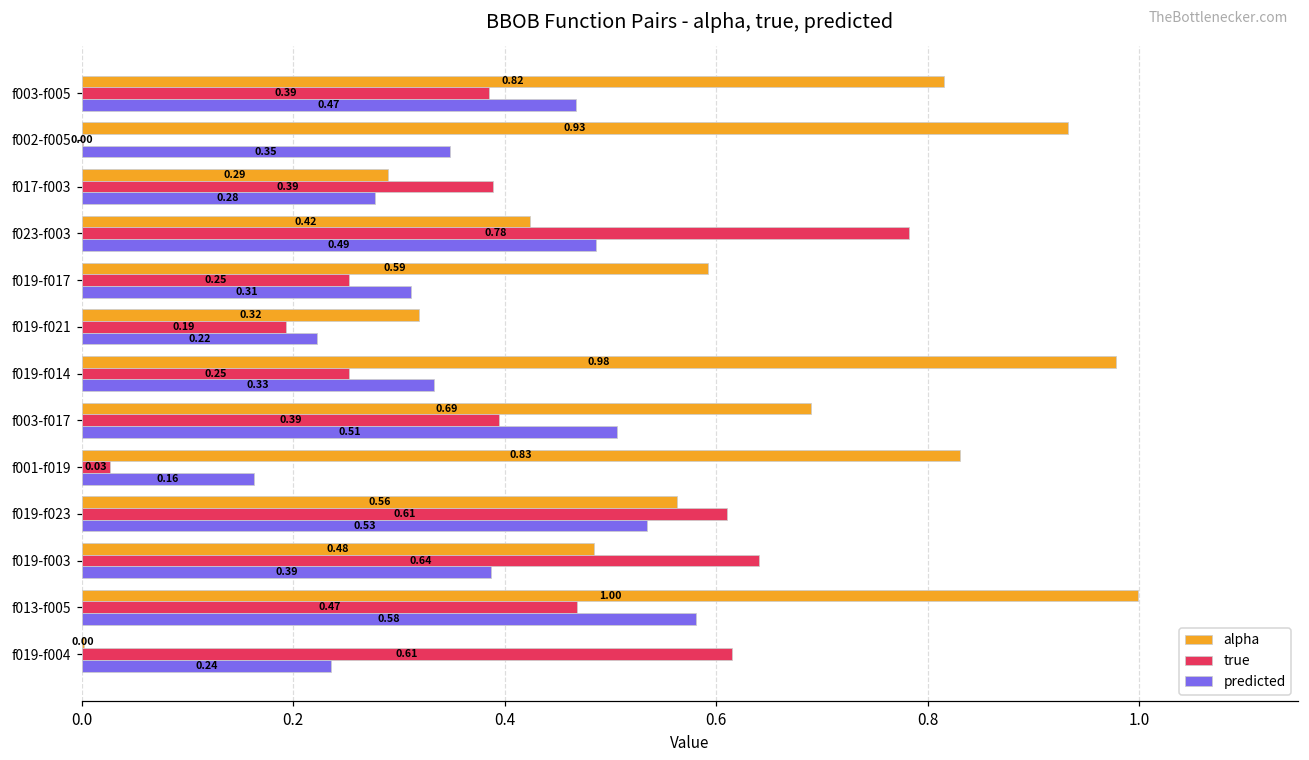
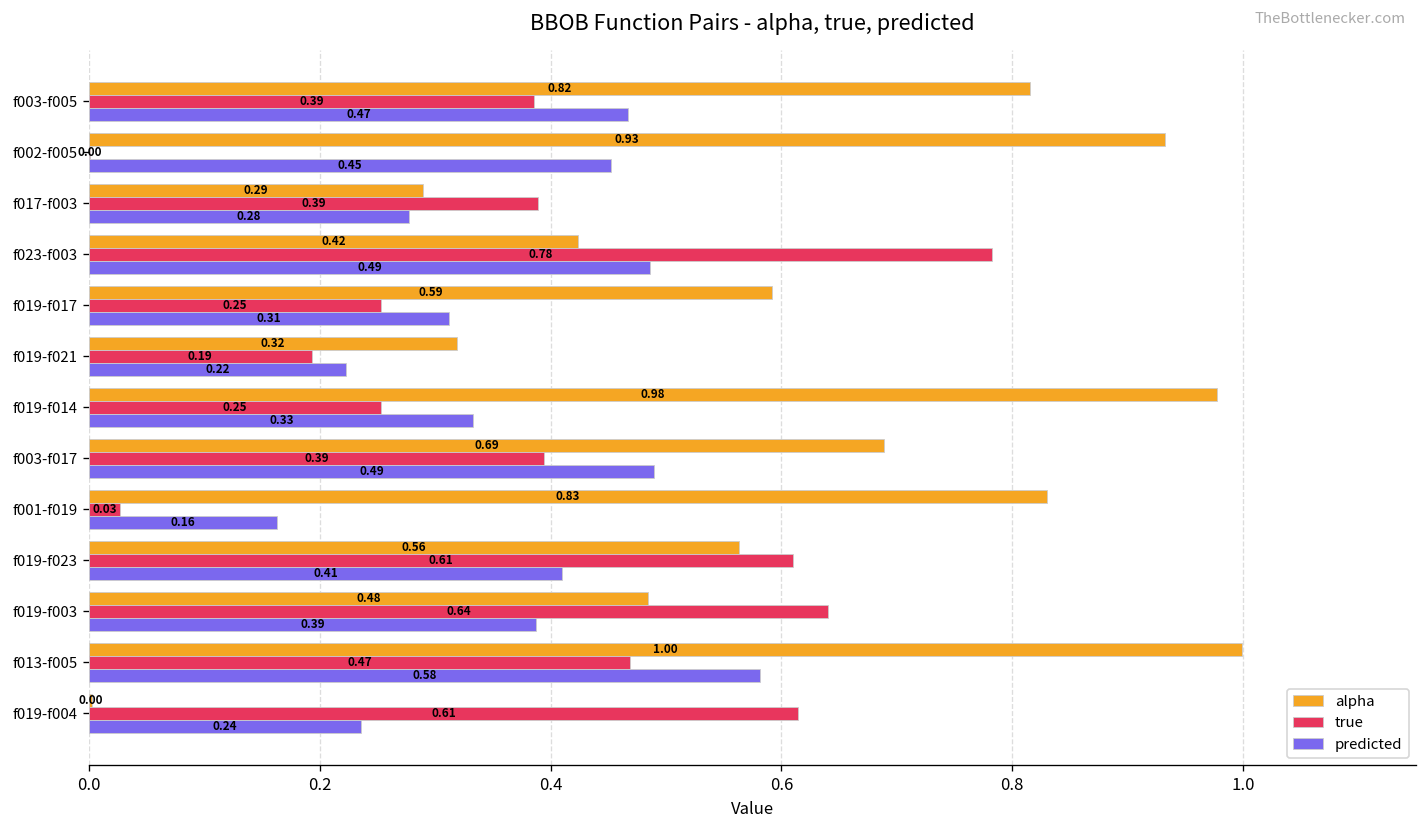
predicted, f002-f005: 0.35 -> 0.45
predicted, f003-f017: 0.51 -> 0.49
predicted, f019-f023: 0.53 -> 0.41
